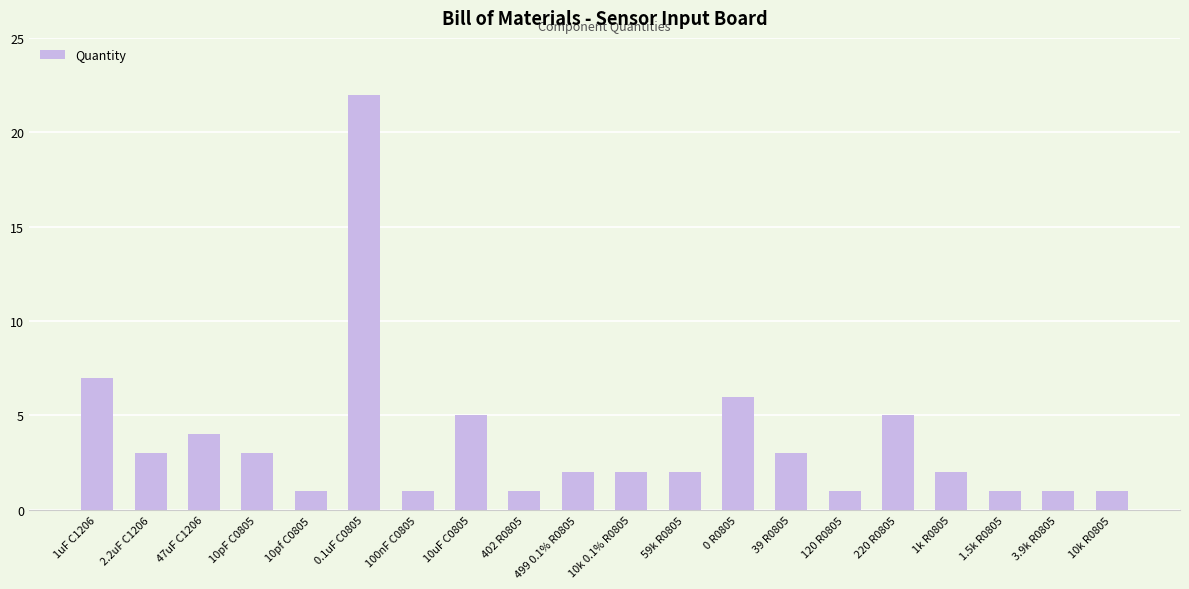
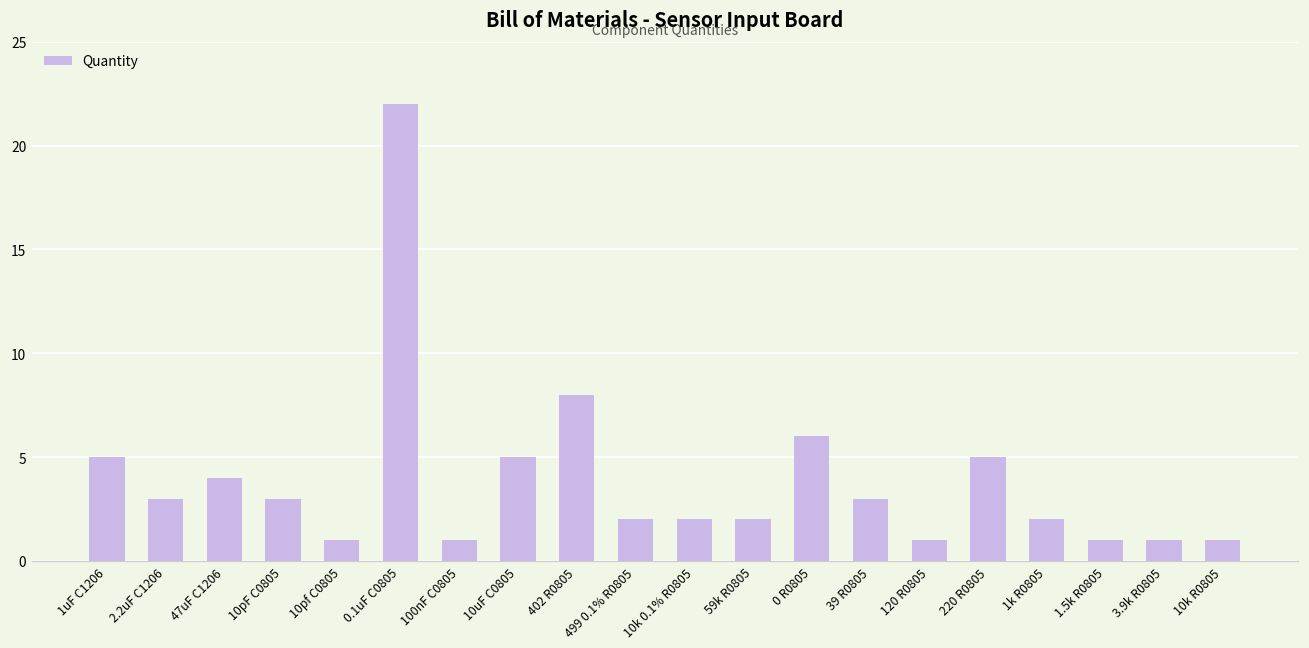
1uF C1206: 7 -> 5
402 R0805: 1 -> 8
